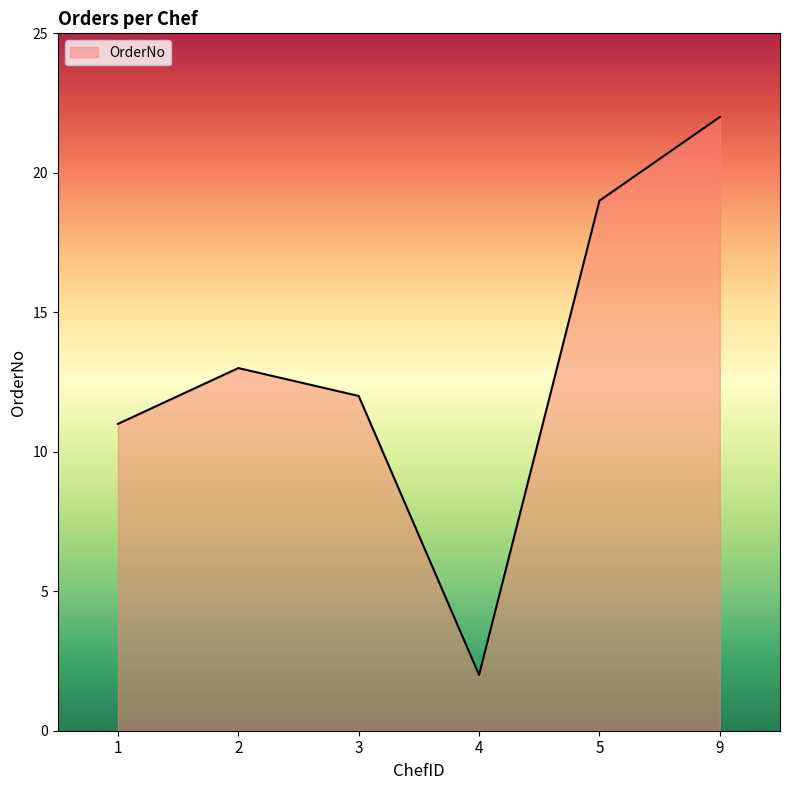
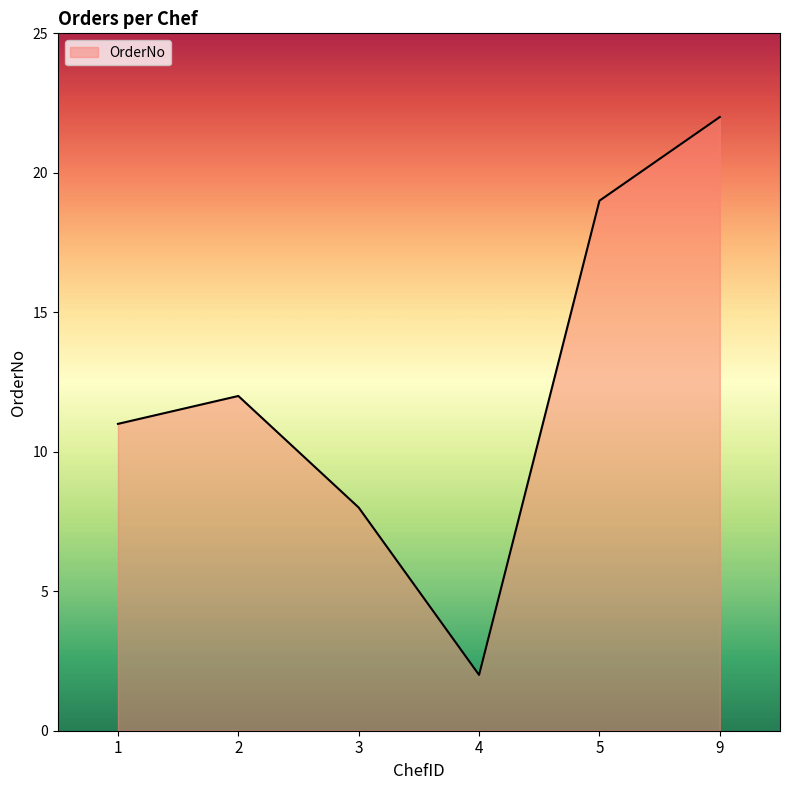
2: 13 -> 12
3: 12 -> 8
